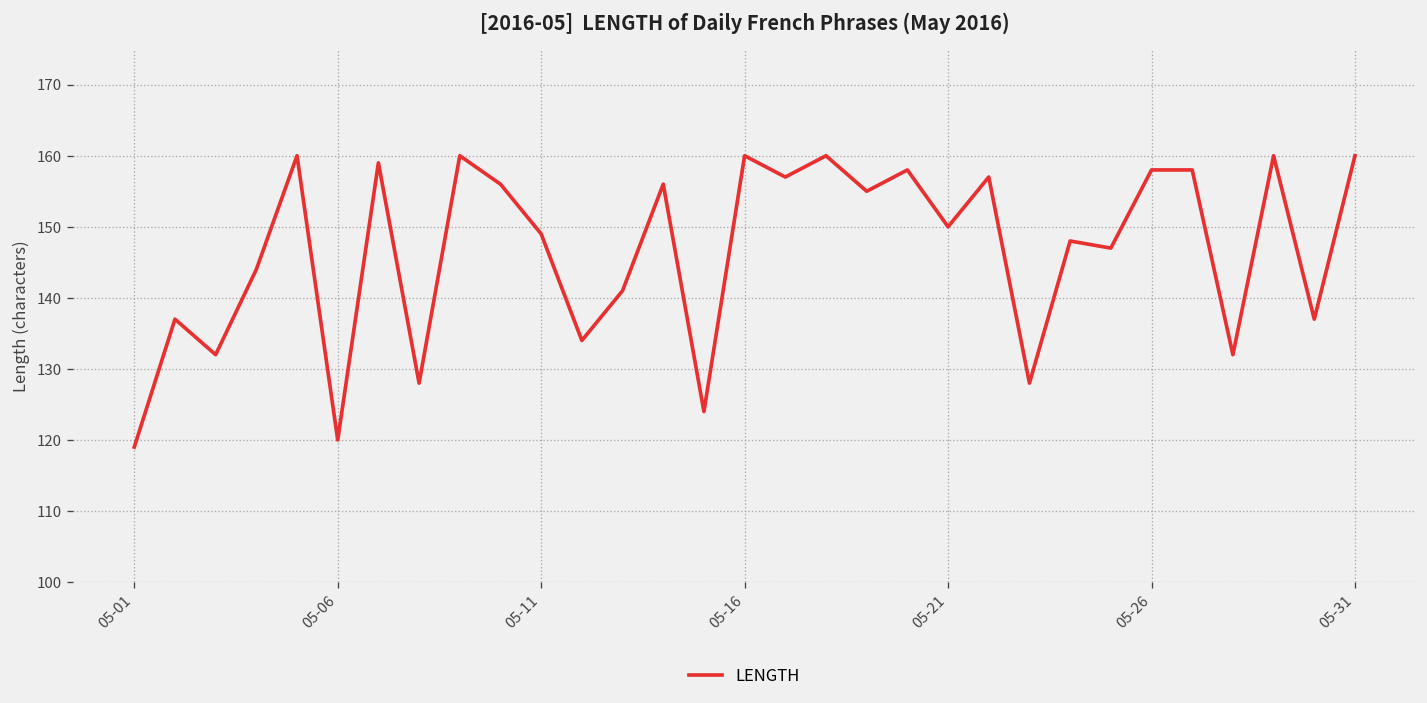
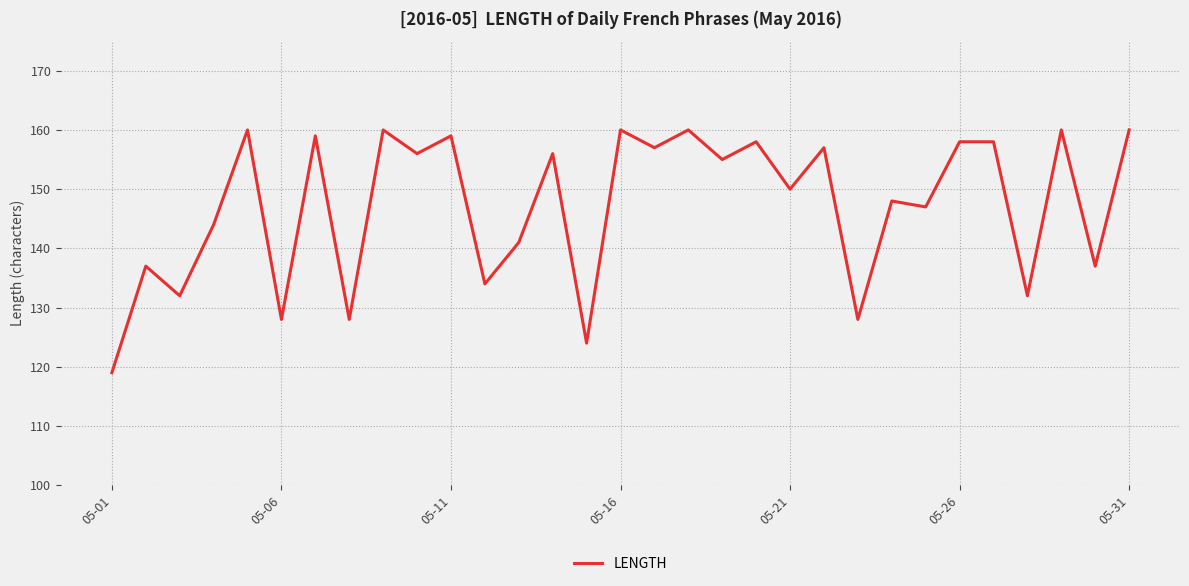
05-06: 120 -> 128
05-11: 149 -> 159
